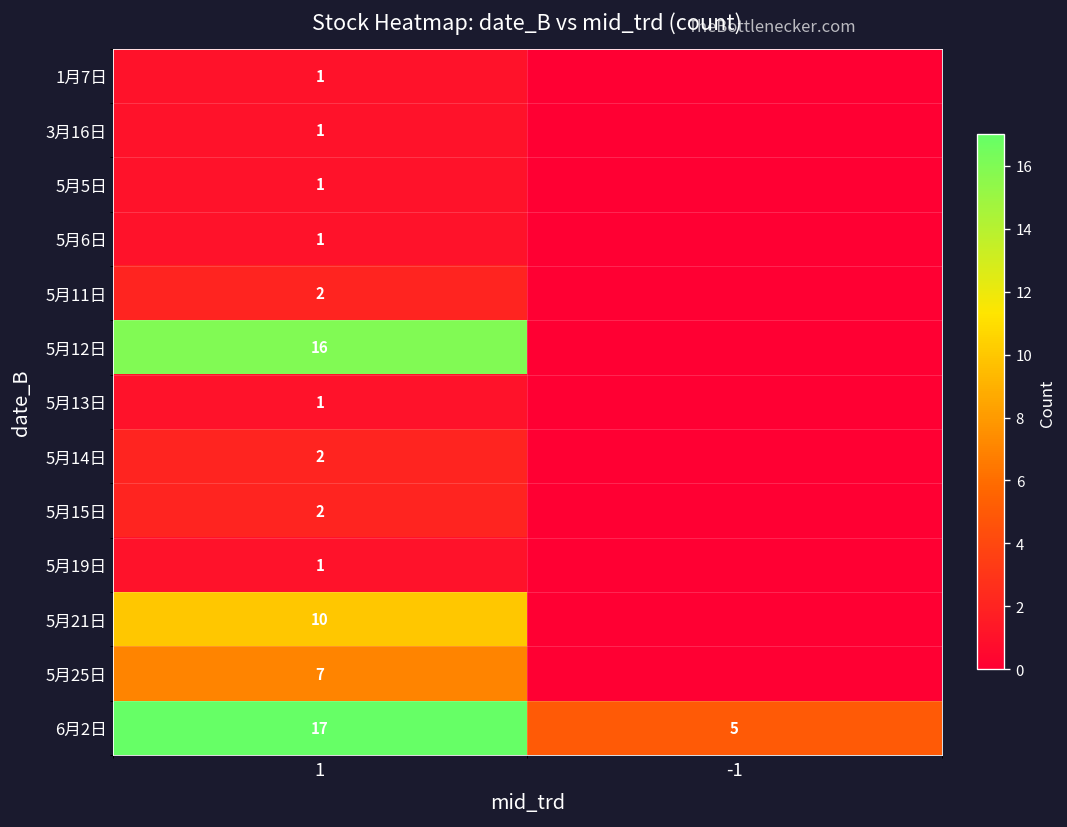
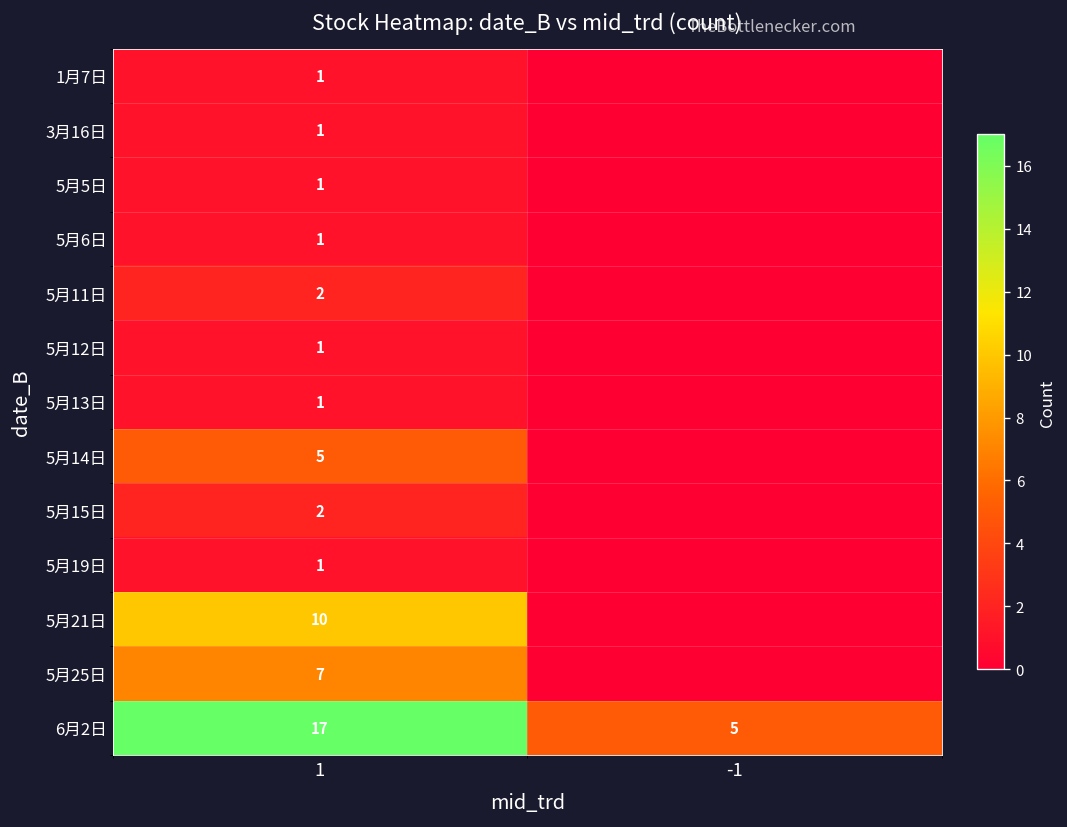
5月12日, 1: 16 -> 1
5月14日, 1: 2 -> 5
